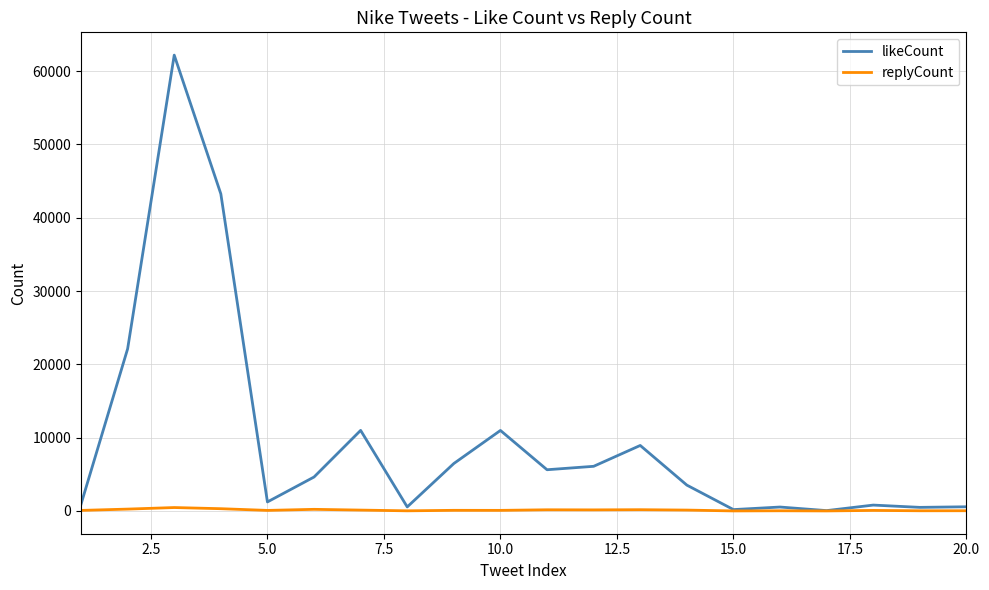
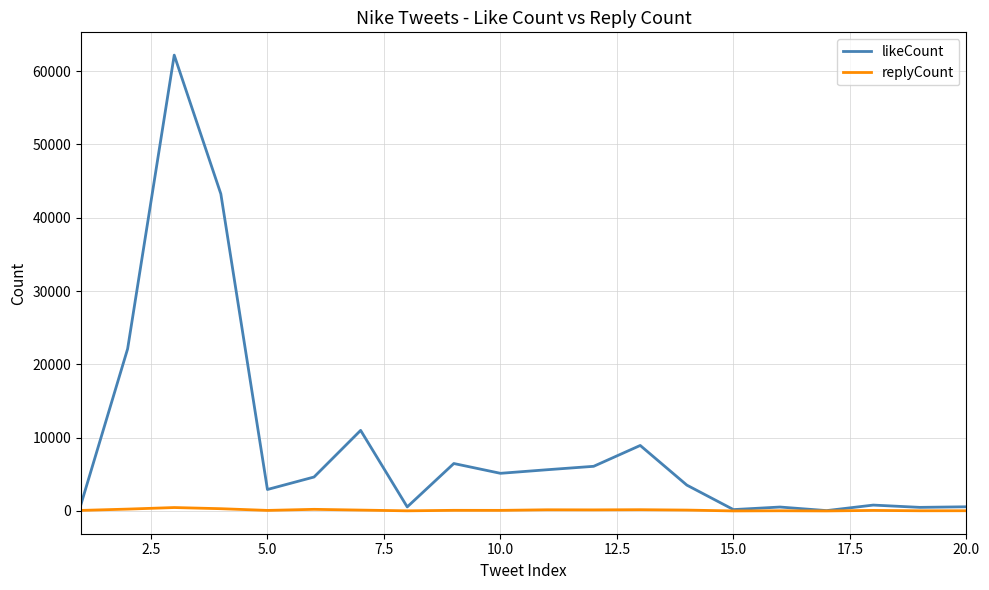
likeCount, 5.0: 1000 -> 3000
likeCount, 10.0: 11000 -> 5000
